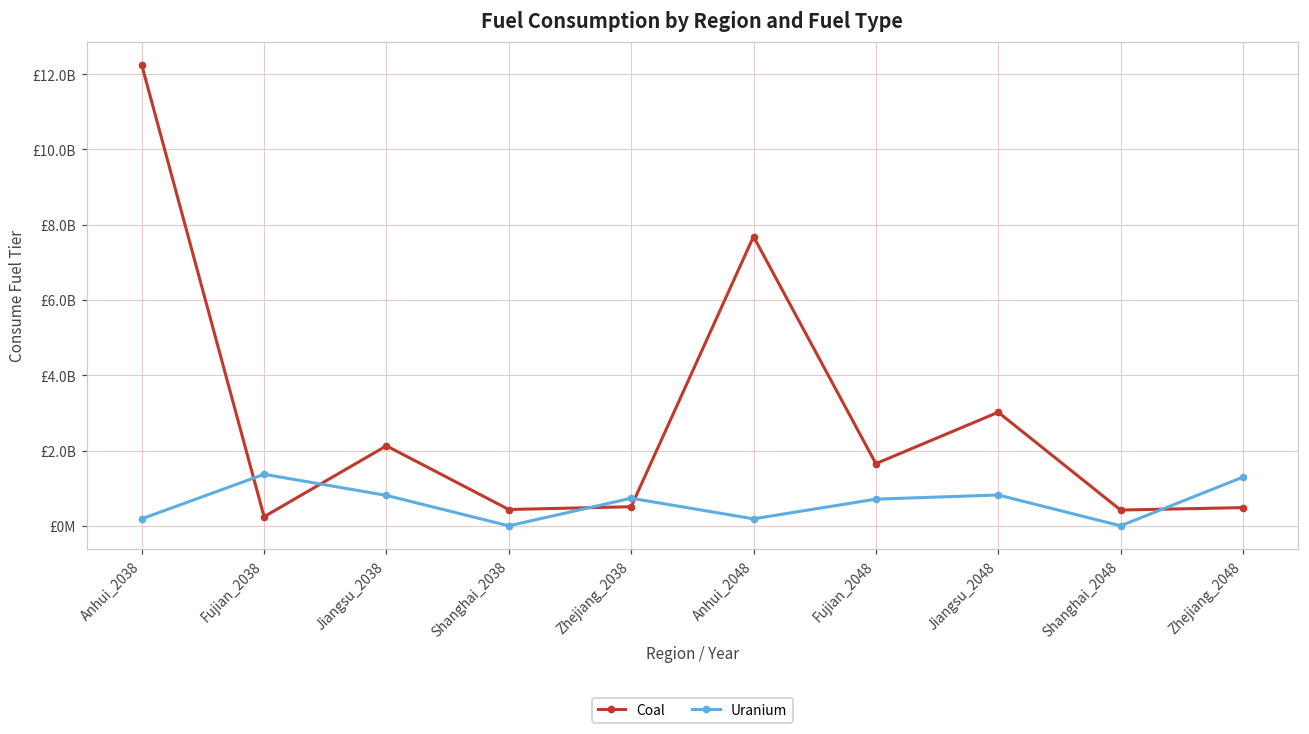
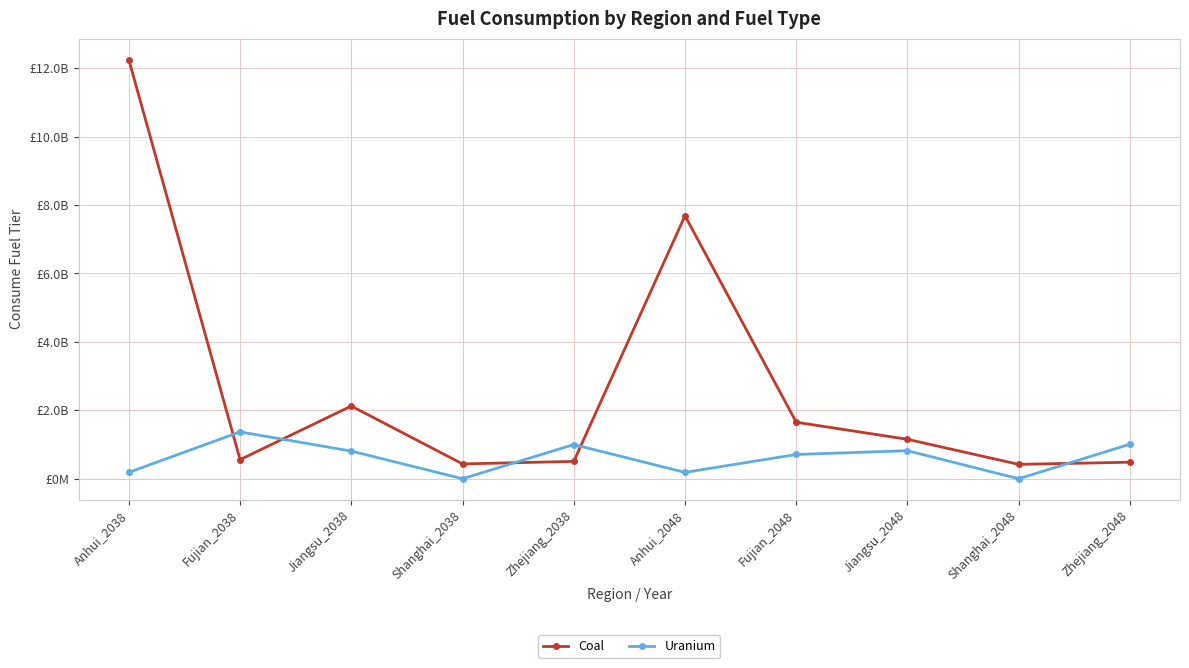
Coal, Fujian_2038: £200000000 -> £600000000
Uranium, Zhejiang_2038: £700000000 -> £1000000000
Coal, Jiangsu_2048: £3000000000 -> £1200000000
Uranium, Zhejiang_2048: £1300000000 -> £1000000000
